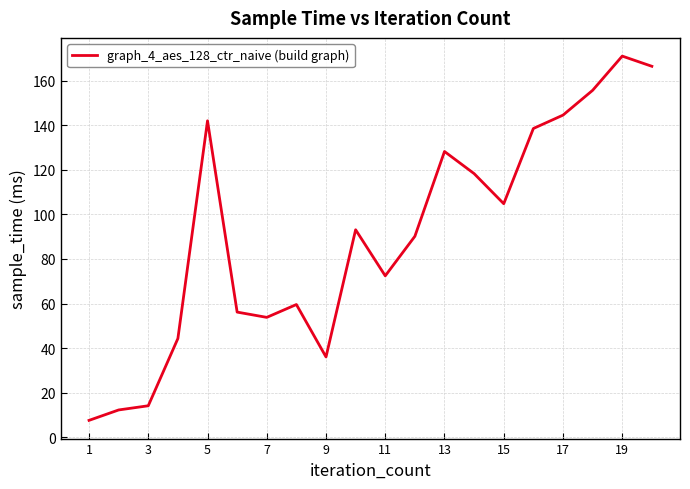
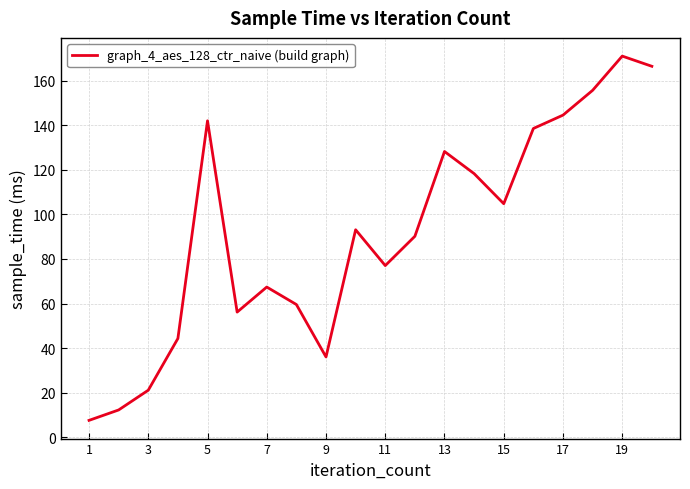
3: 14 -> 21
7: 54 -> 67
11: 72 -> 77
